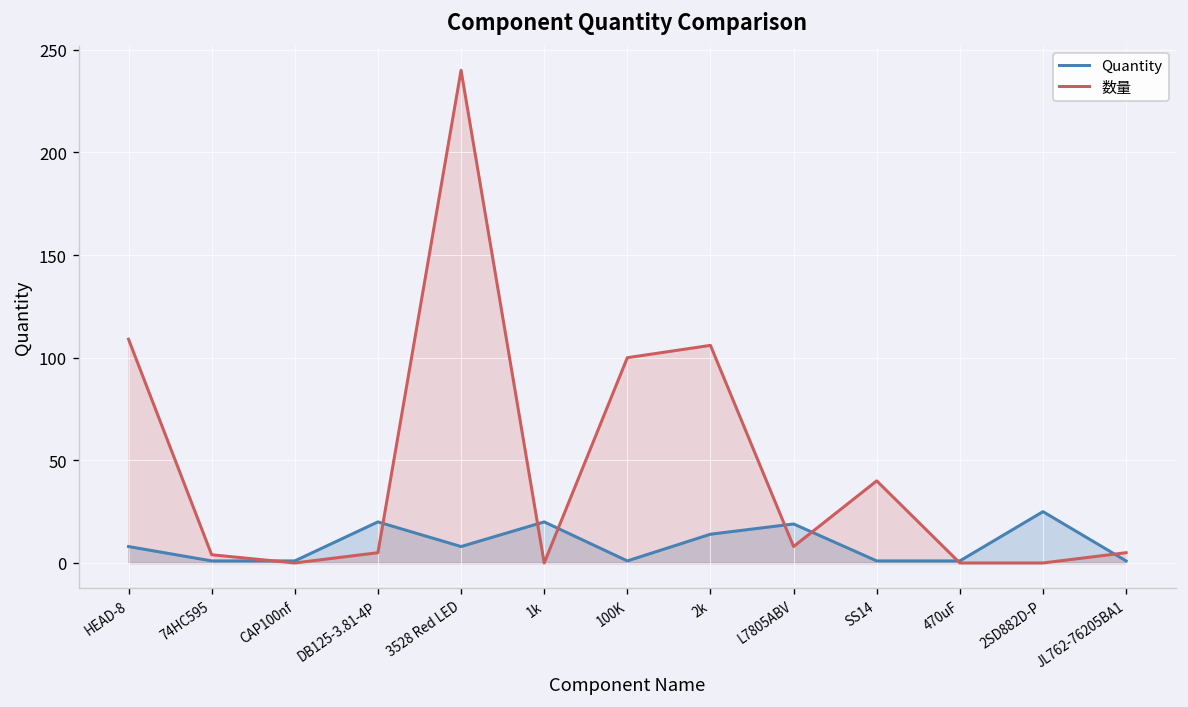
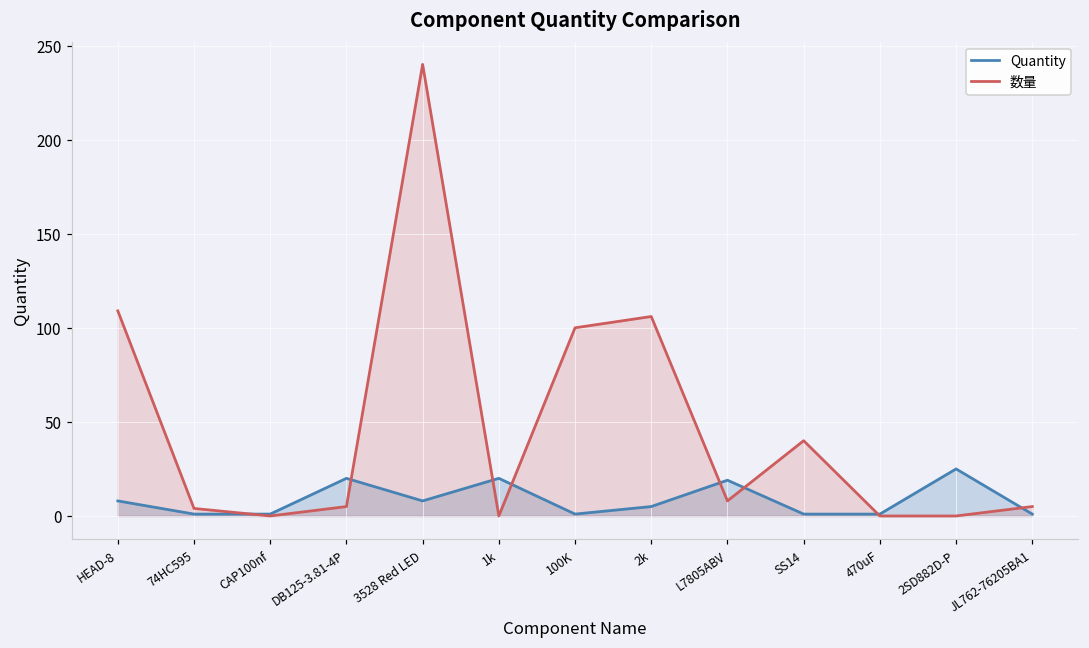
Quantity, 2k: 14 -> 5
